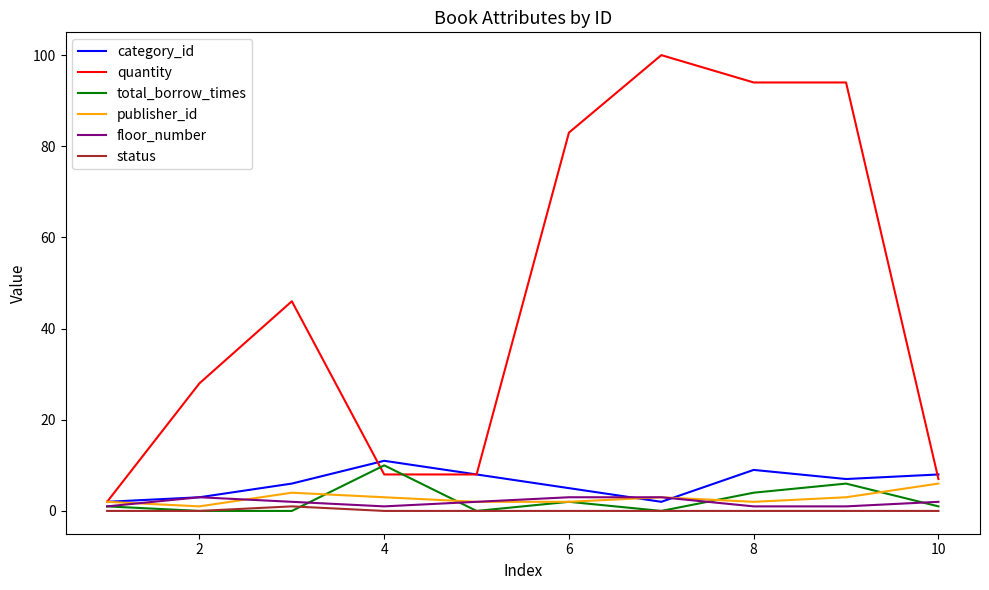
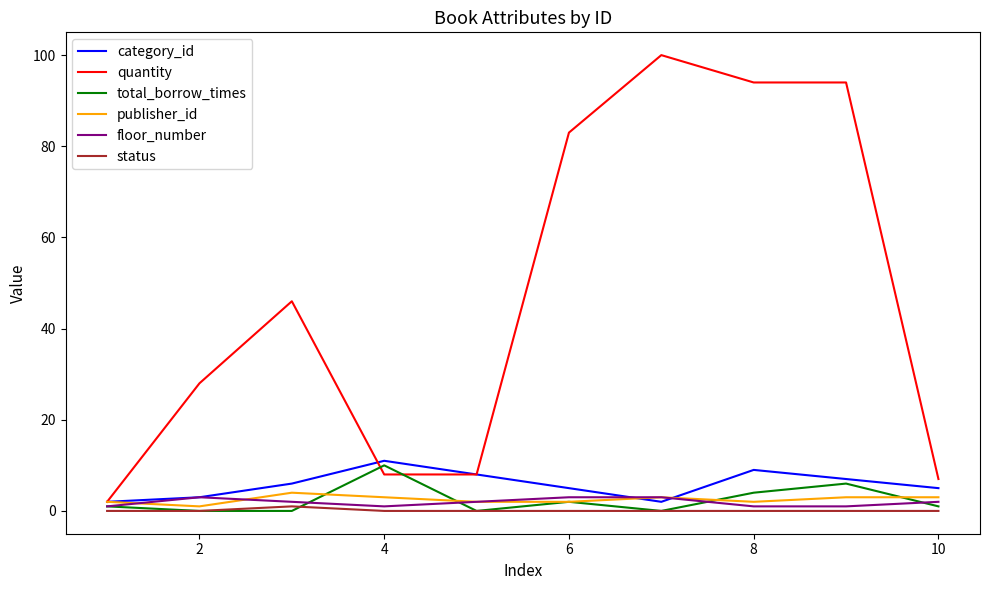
category_id, 10: 8 -> 5
publisher_id, 10: 6 -> 3
